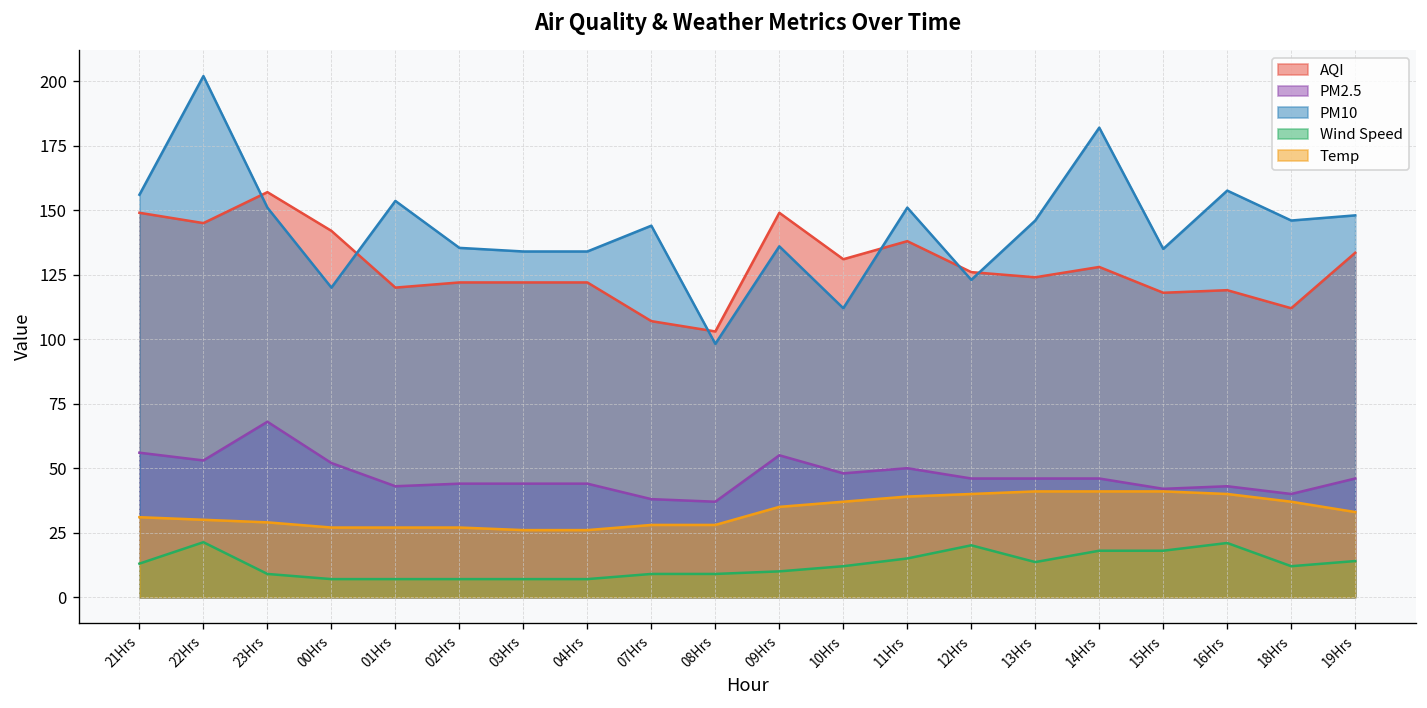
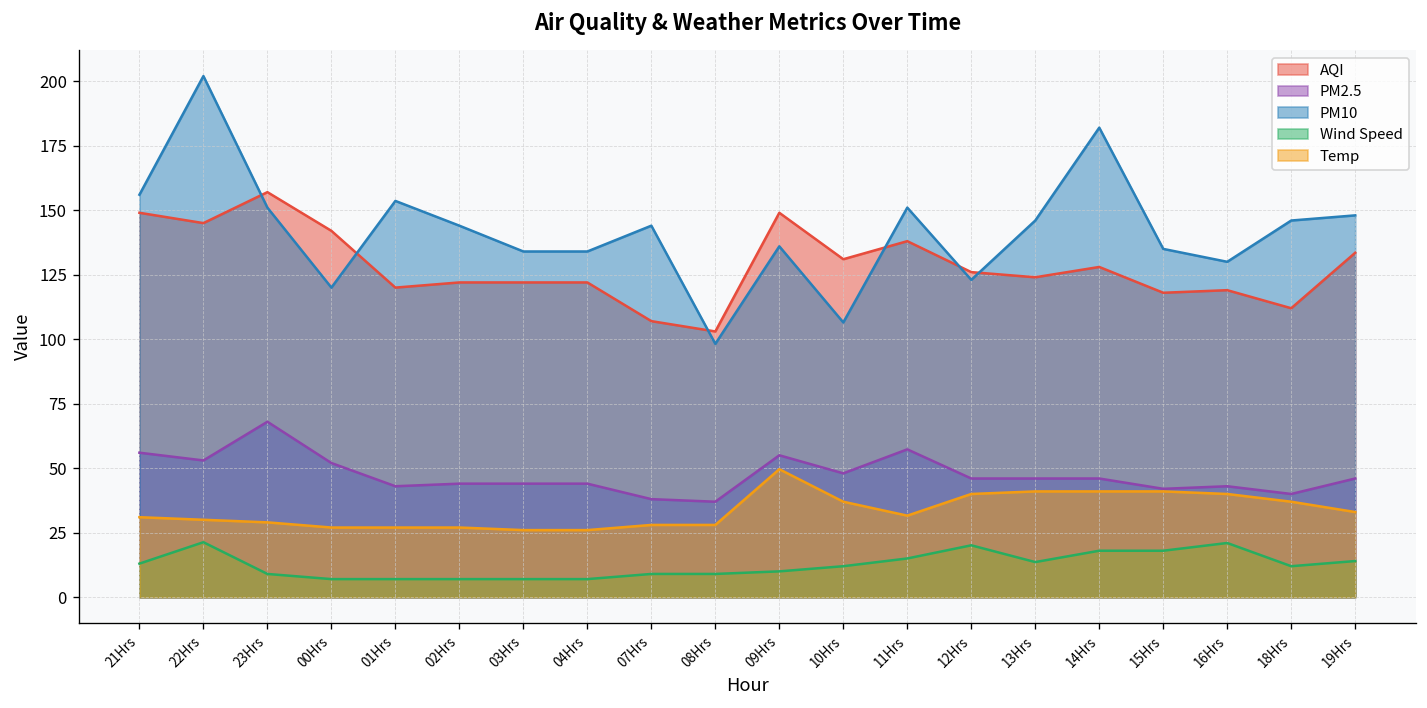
PM10, 02Hrs: 135 -> 144
Temp, 09Hrs: 35 -> 50
PM10, 10Hrs: 112 -> 107
PM2.5, 11Hrs: 50 -> 57
Temp, 11Hrs: 39 -> 32
PM10, 16Hrs: 158 -> 130
